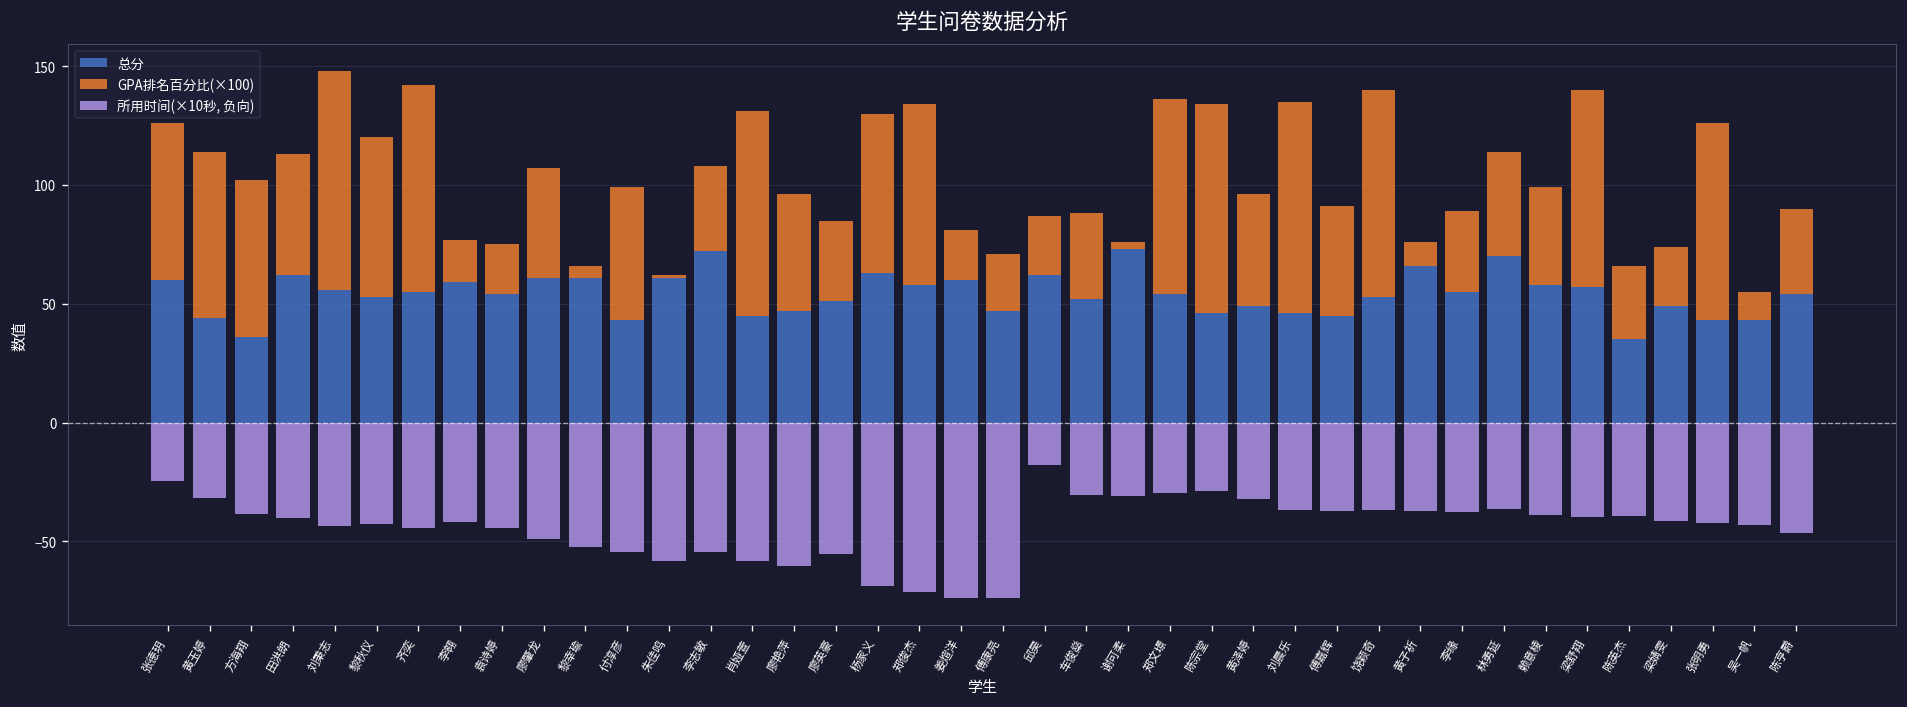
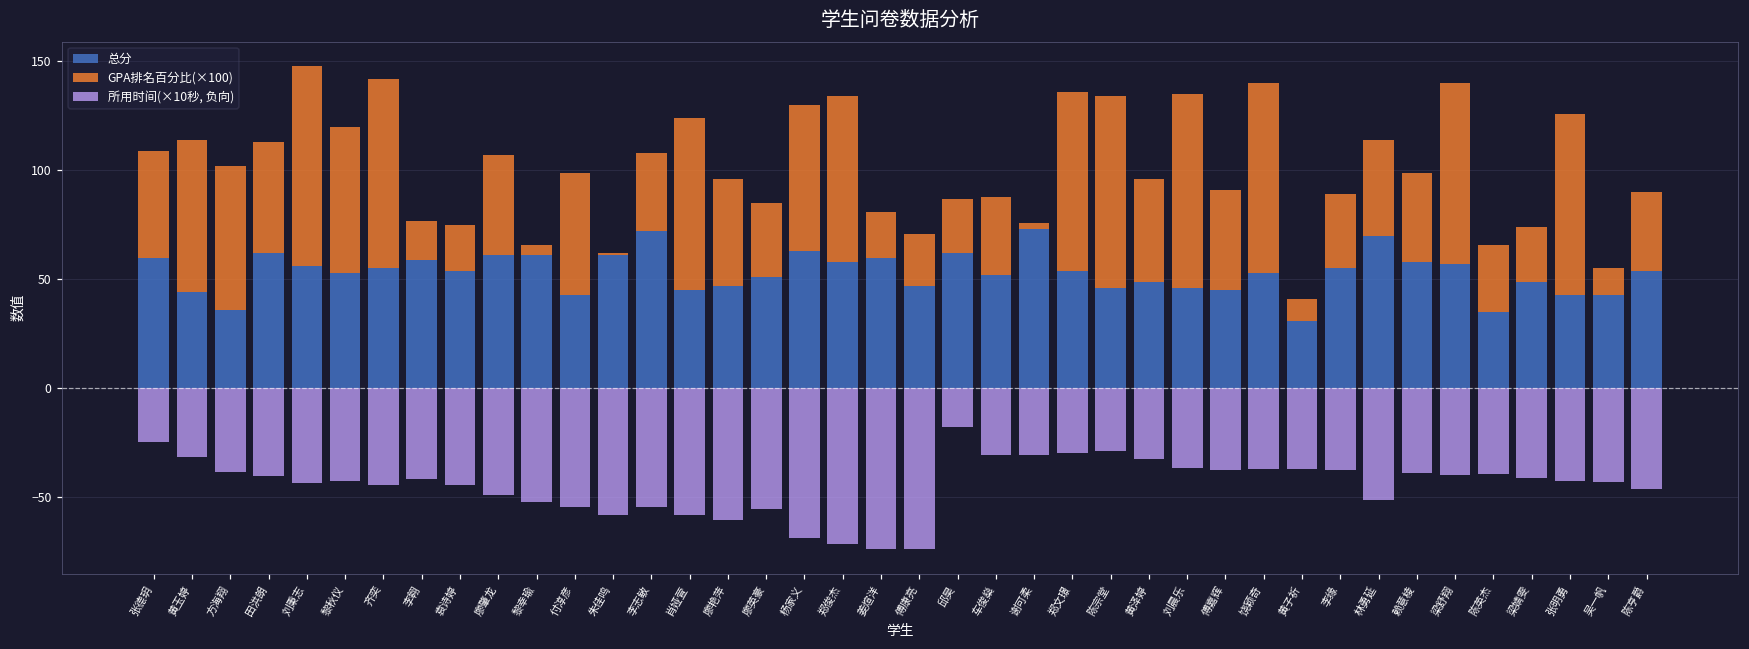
GPA排名百分比(×100), 张德玥: 66 -> 49
GPA排名百分比(×100), 肖娅萱: 86 -> 79
总分, 黄子祈: 66 -> 31
所用时间(×10秒, 负向), 林勇延: -36 -> -51
